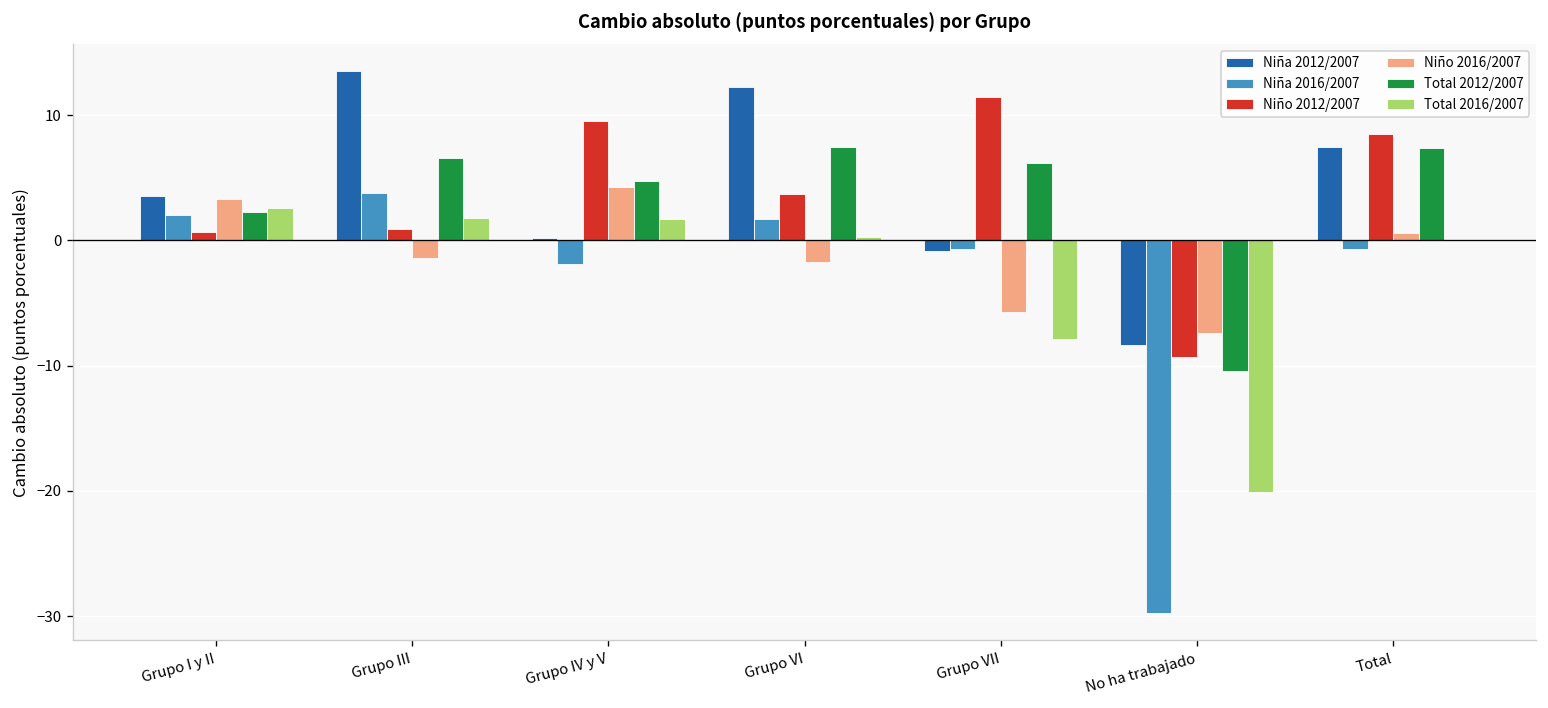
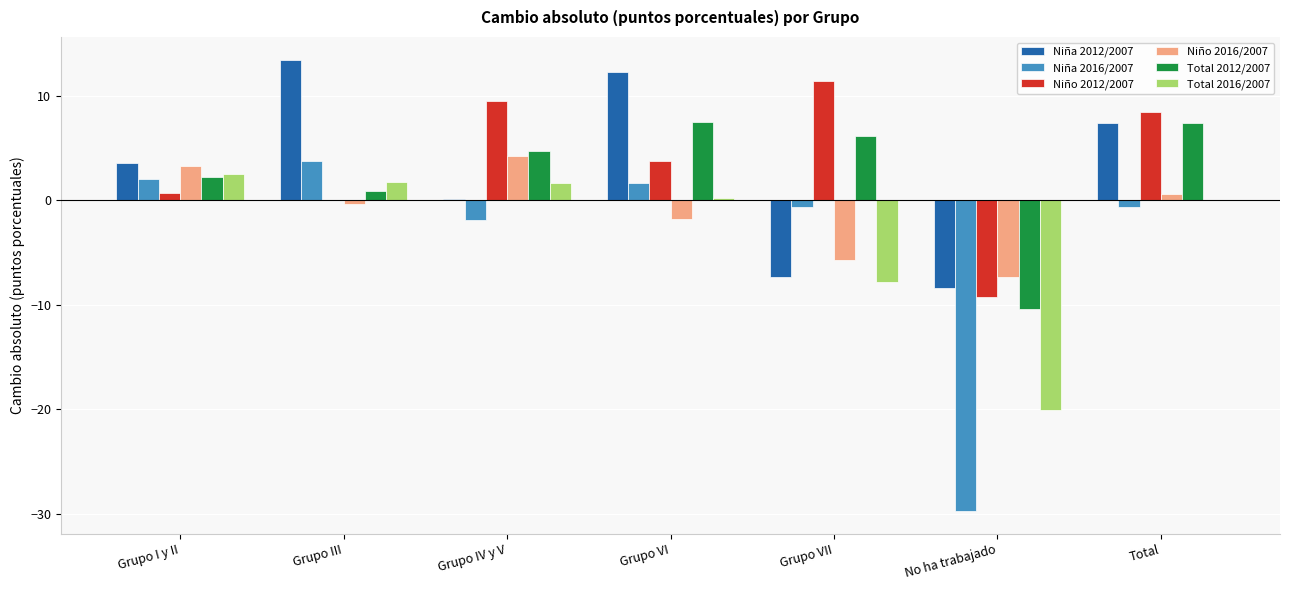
Niño 2012/2007, Grupo III: 0.9 -> 0.1
Niño 2016/2007, Grupo III: -1.4 -> -0.4
Total 2012/2007, Grupo III: 6.6 -> 0.9
Niña 2012/2007, Grupo VII: -0.8 -> -7.4
